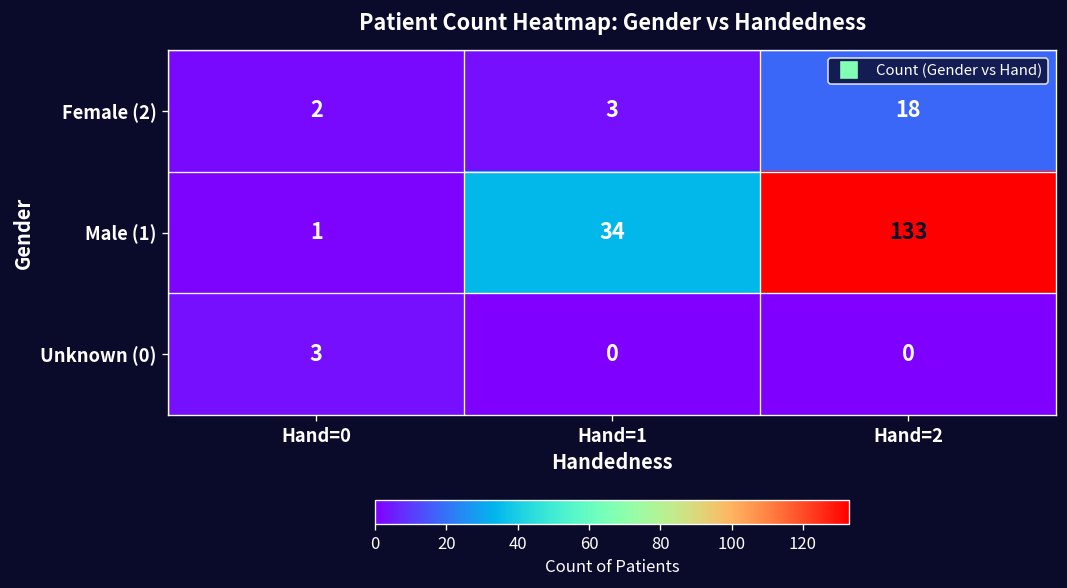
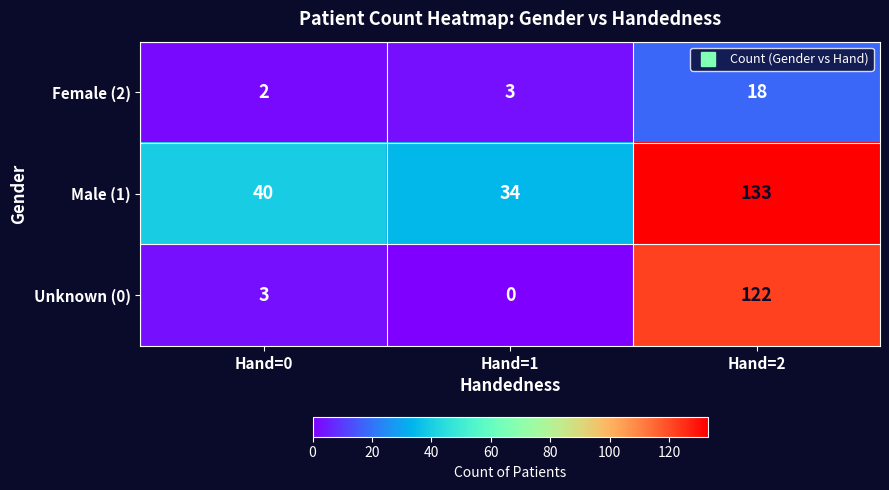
Male (1), Hand=0: 1 -> 40
Unknown (0), Hand=2: 0 -> 122
